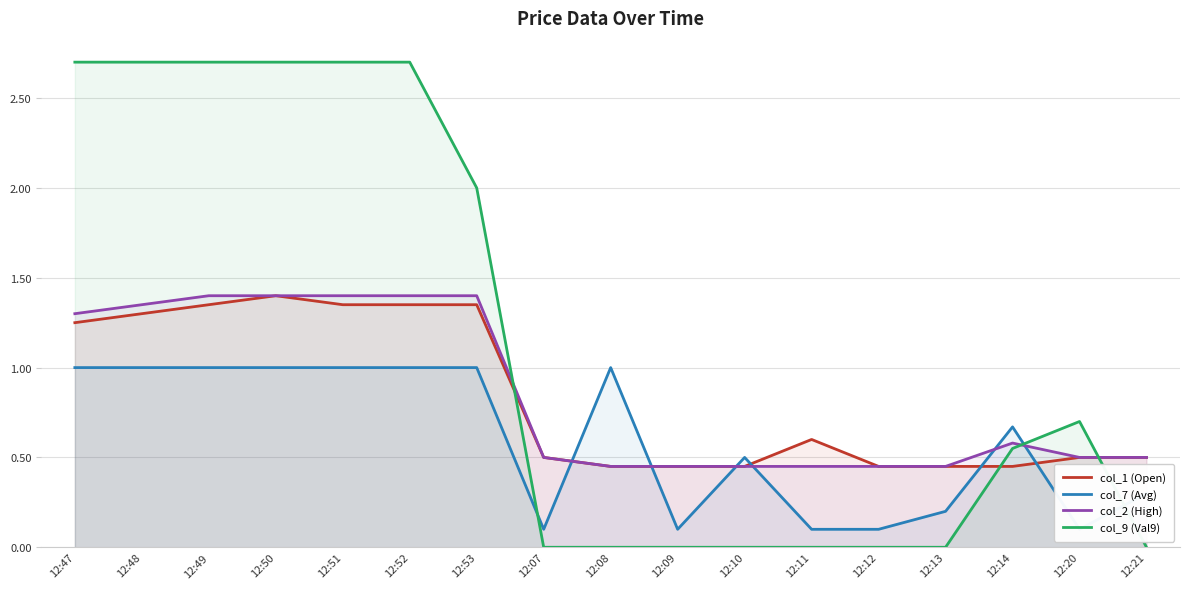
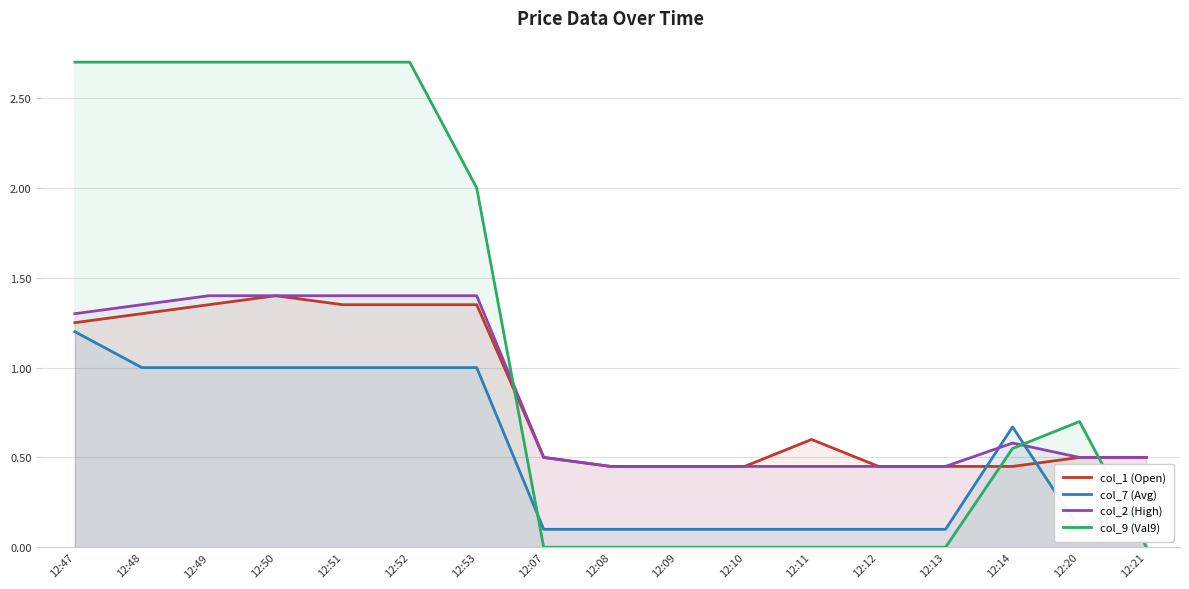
col_7 (Avg), 12:47: 1.0 -> 1.2
col_7 (Avg), 12:08: 1.0 -> 0.1
col_7 (Avg), 12:10: 0.5 -> 0.1
col_7 (Avg), 12:13: 0.2 -> 0.1
